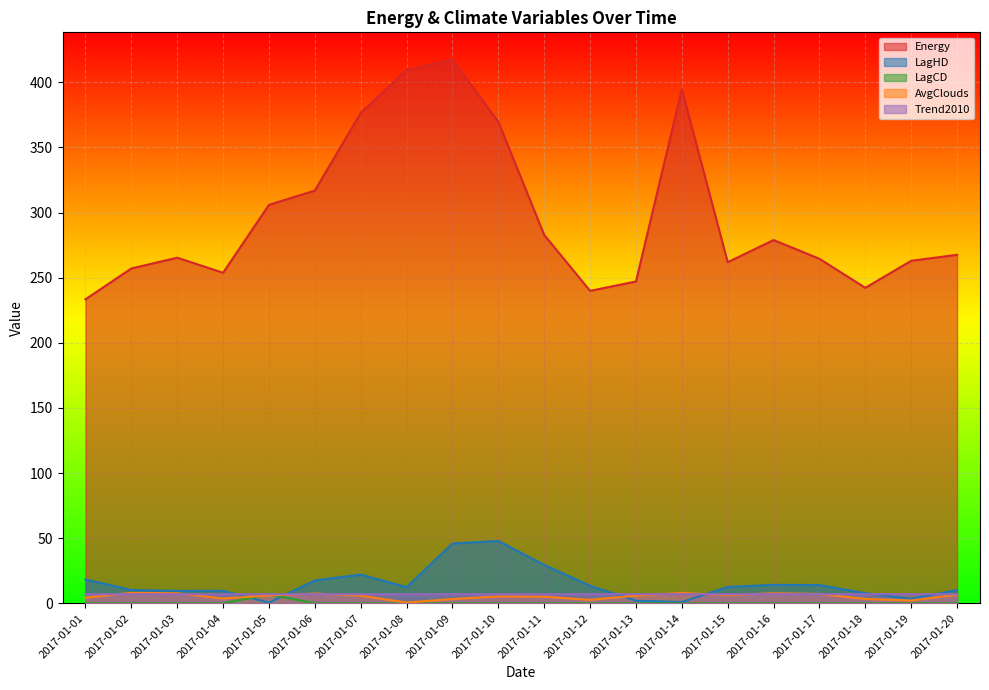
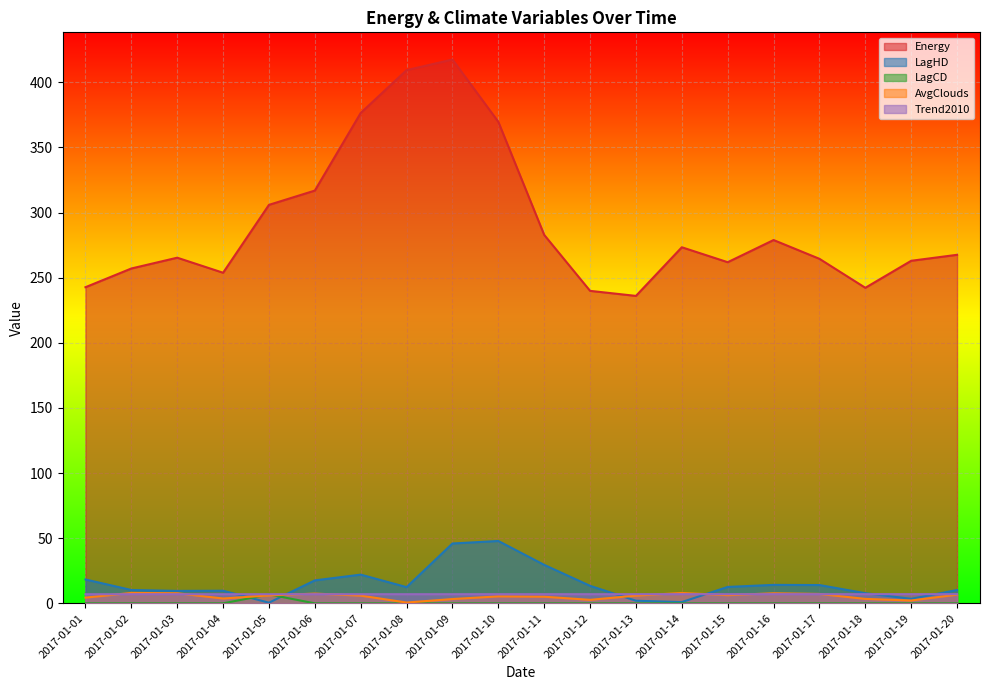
Energy, 2017-01-01: 233 -> 243
Energy, 2017-01-13: 247 -> 236
Energy, 2017-01-14: 395 -> 273
